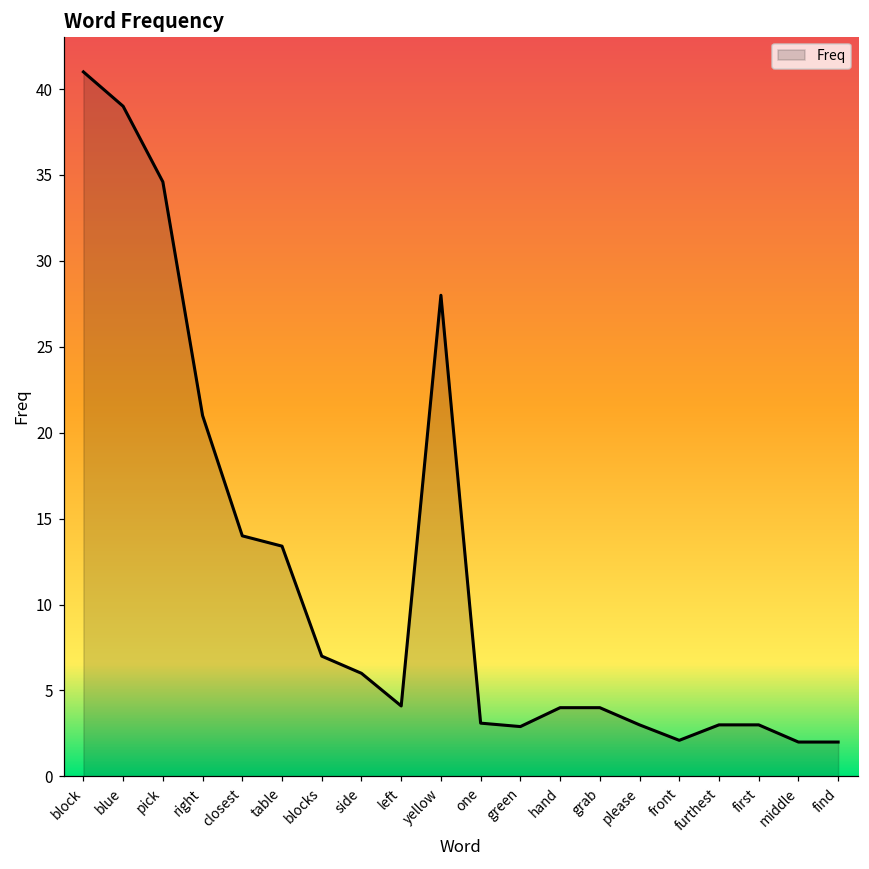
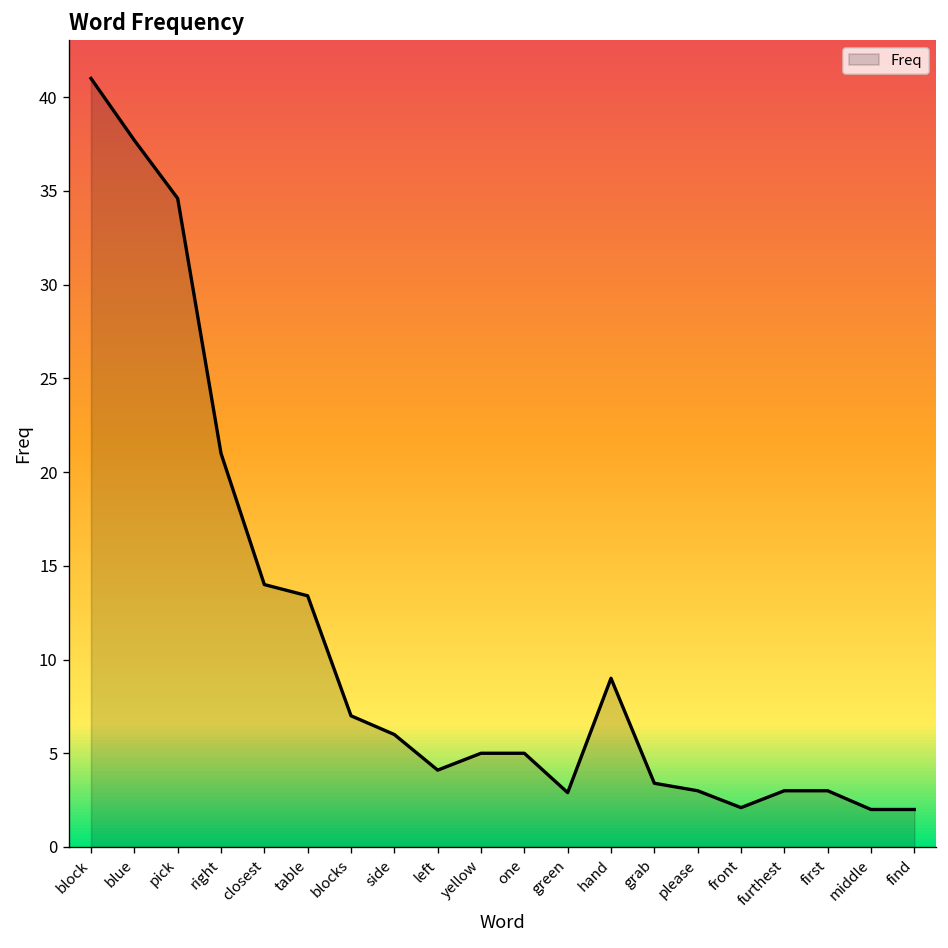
blue: 39.0 -> 37.7
yellow: 28 -> 5
one: 3.1 -> 5.0
hand: 4 -> 9
grab: 4.0 -> 3.4
